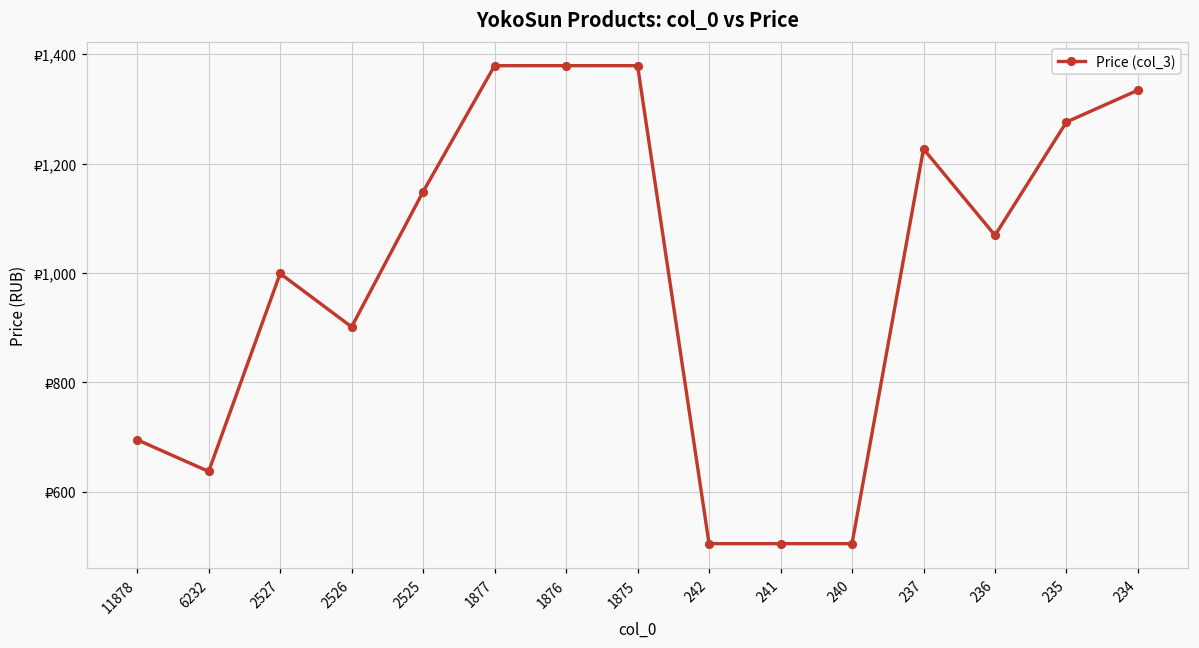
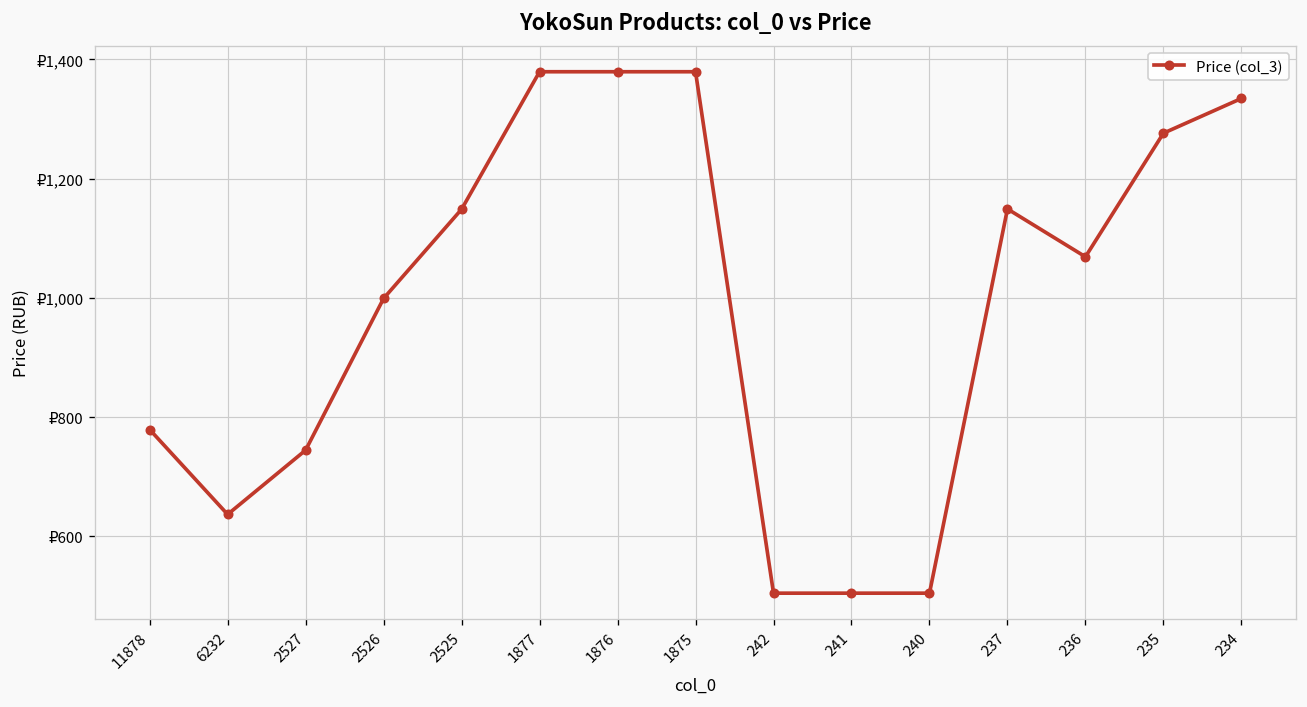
11878: ₽700 -> ₽780
2527: ₽1,000 -> ₽740
2526: ₽900 -> ₽1,000
237: ₽1,230 -> ₽1,150
